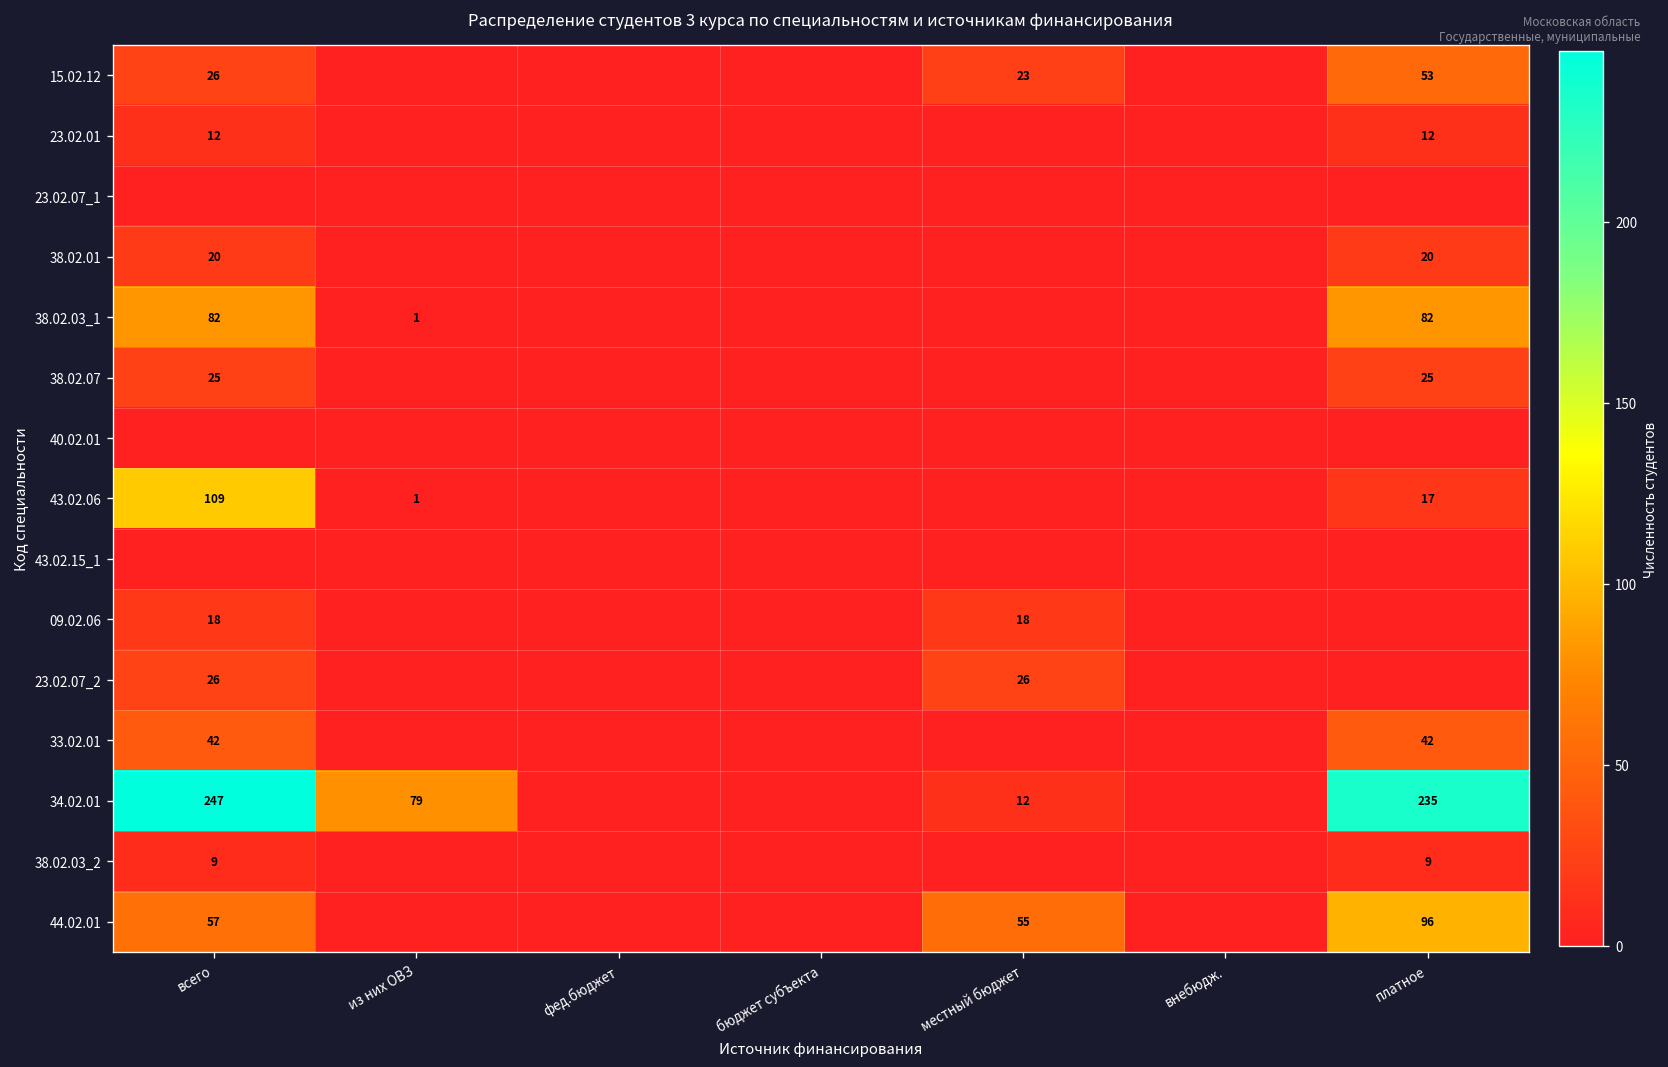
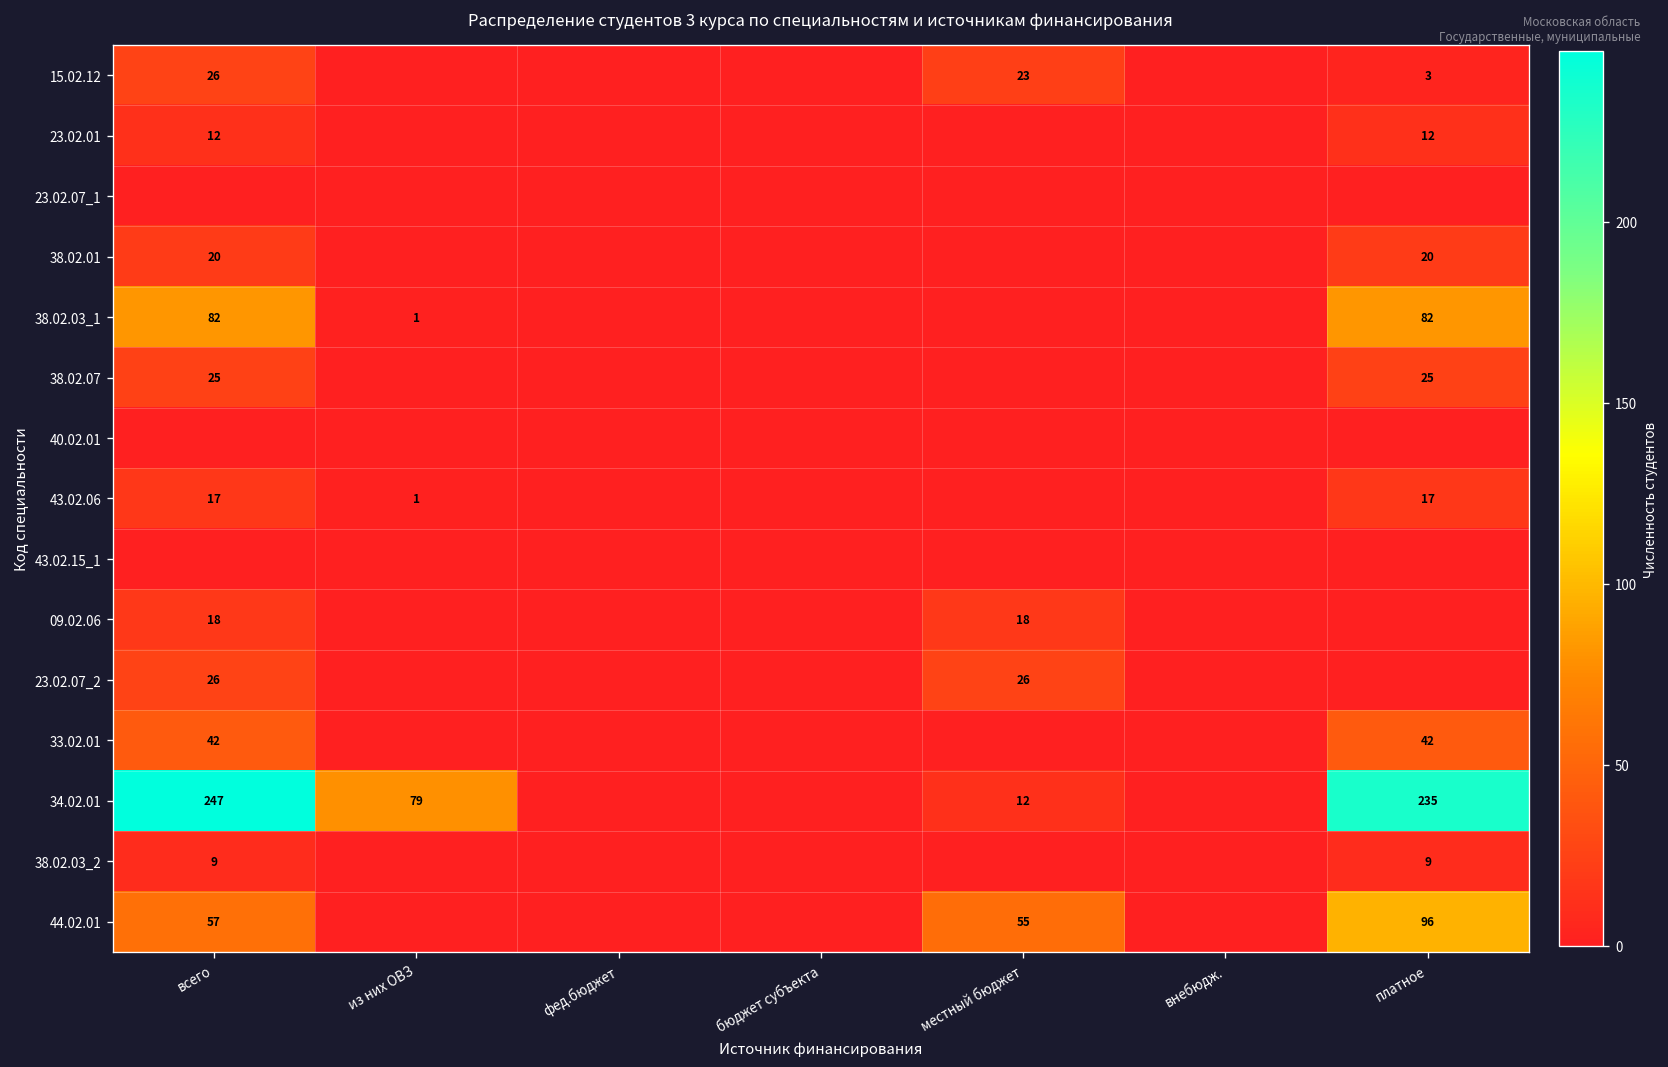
15.02.12, платное: 53 -> 3
43.02.06, всего: 109 -> 17
